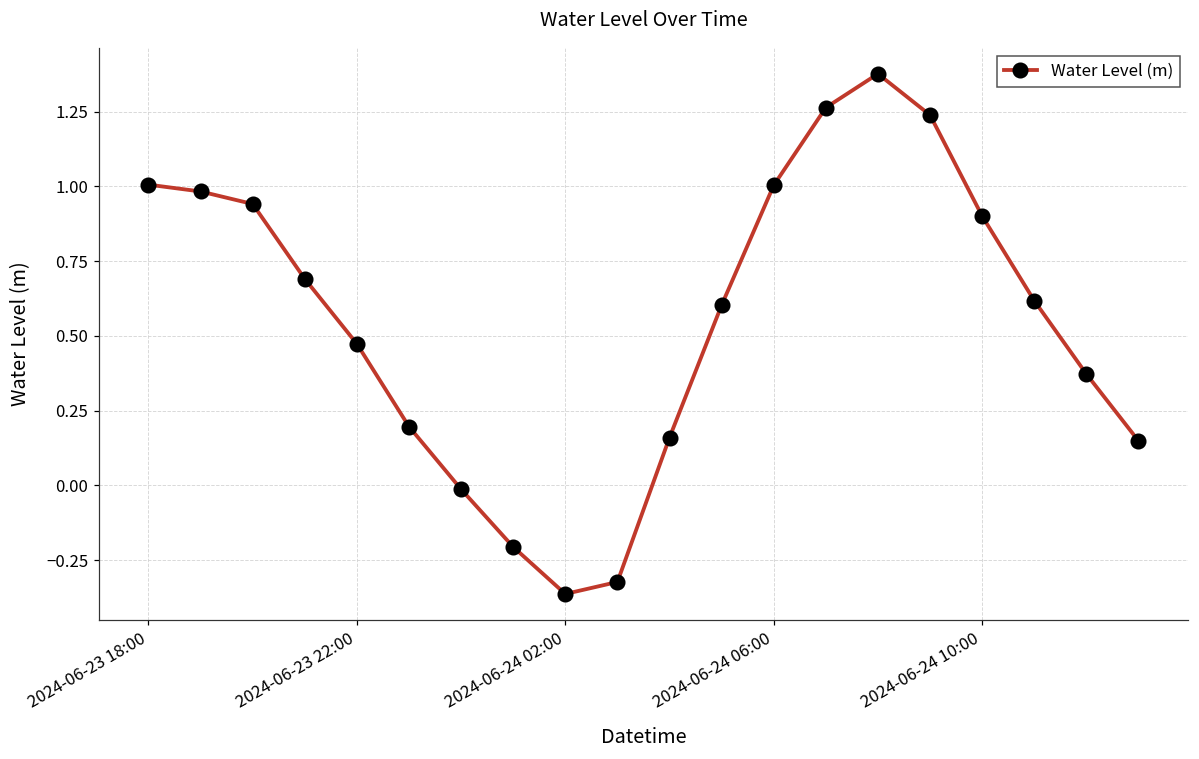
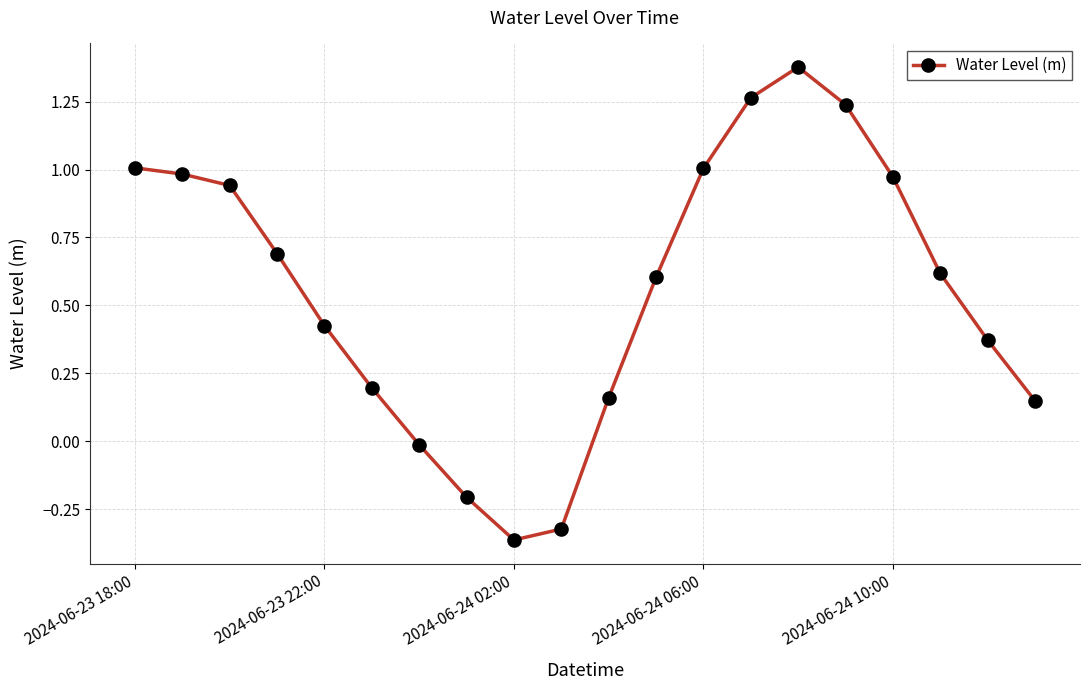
2024-06-23 22:00: 0.47 -> 0.43
2024-06-24 10:00: 0.90 -> 0.97
